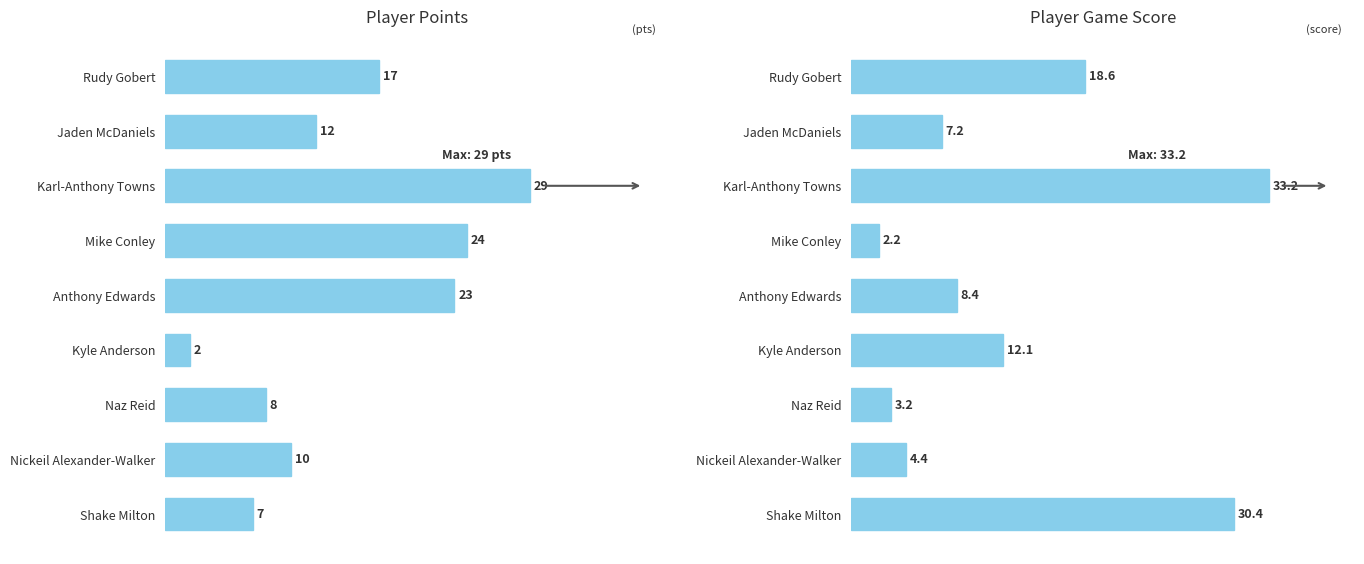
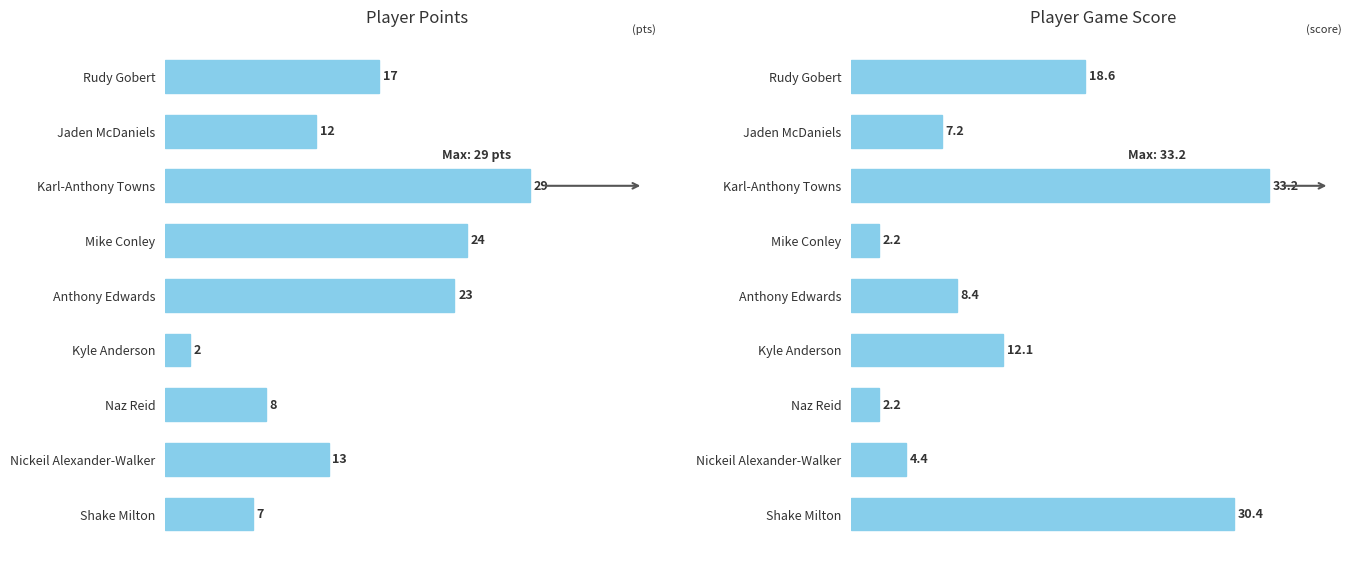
Player Points, Nickeil Alexander-Walker: 10 -> 13
Player Game Score, Naz Reid: 3.2 -> 2.2
